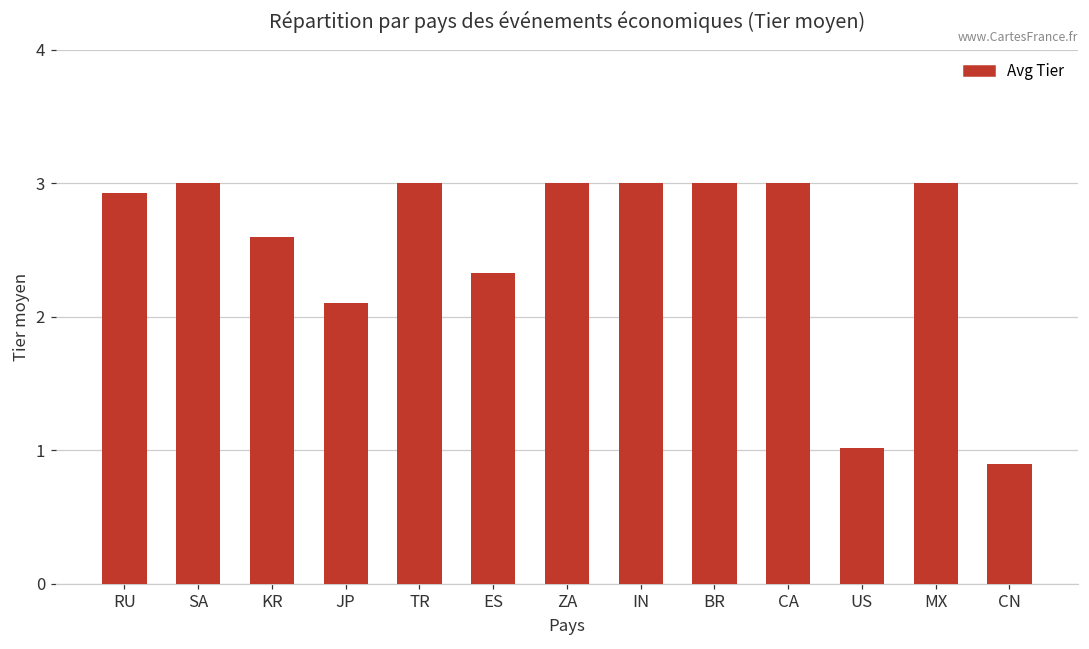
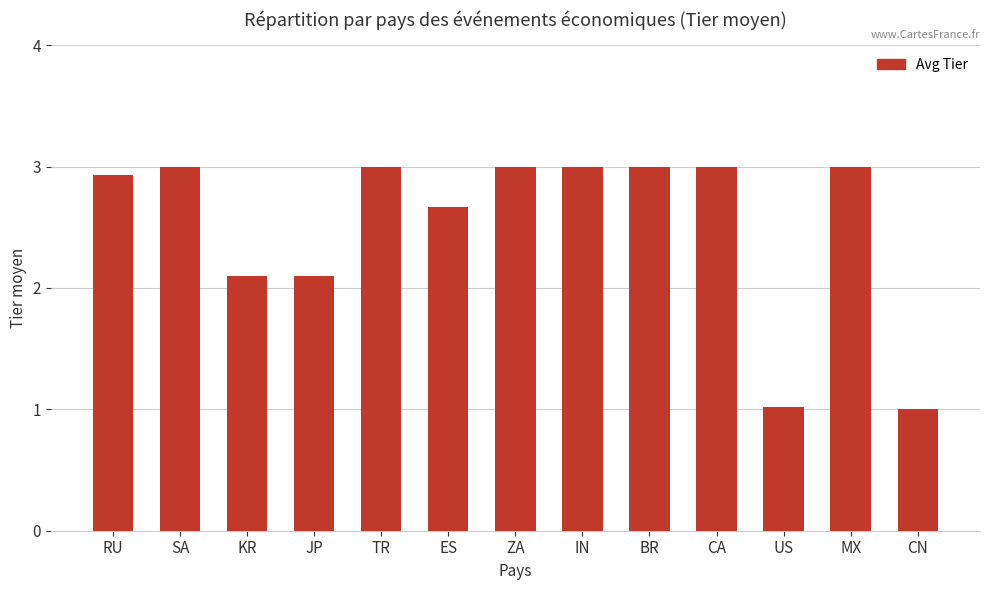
KR: 2.6 -> 2.1
ES: 2.33 -> 2.67
CN: 0.9 -> 1.0
